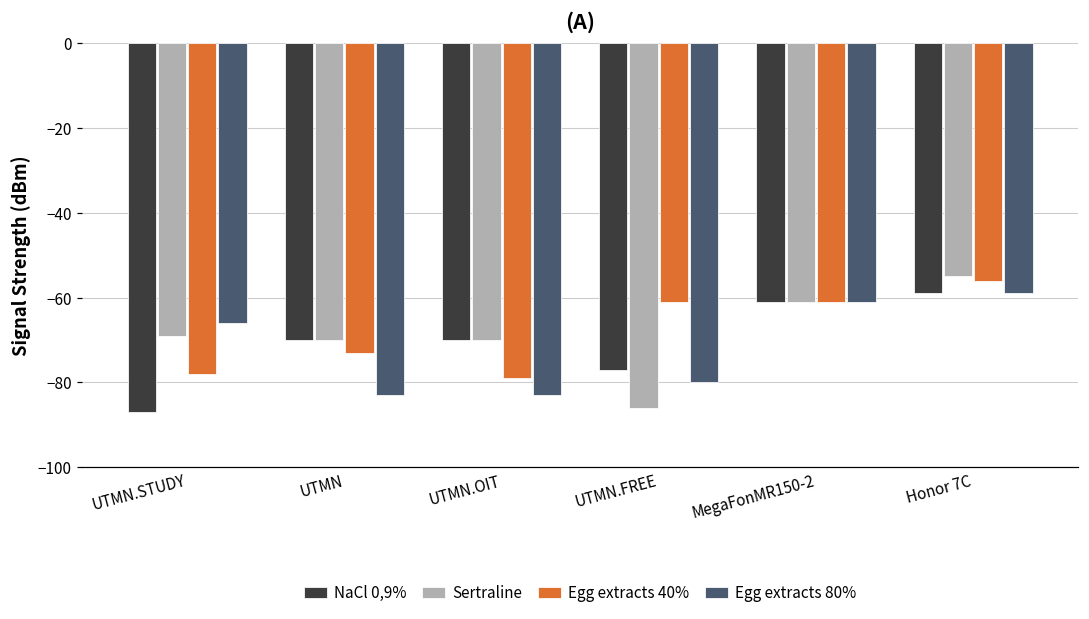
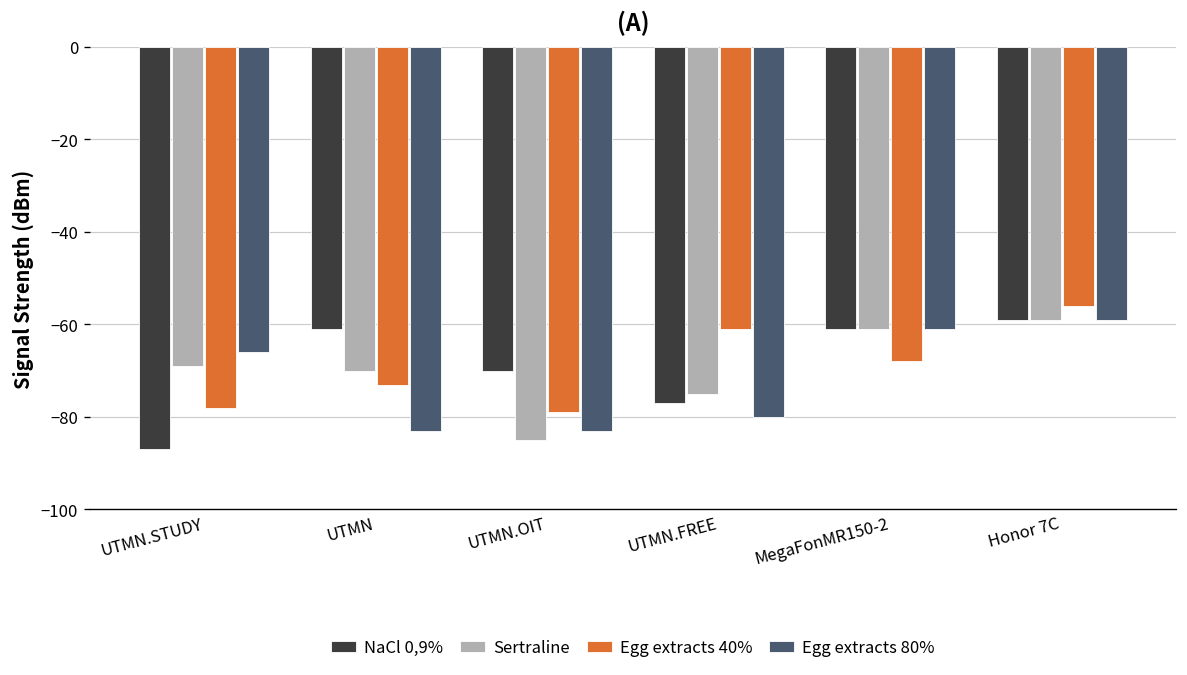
NaCl 0,9%, UTMN: -70 -> -61
Sertraline, UTMN.OIT: -70 -> -85
Sertraline, UTMN.FREE: -86 -> -75
Egg extracts 40%, MegaFonMR150-2: -61 -> -68
Sertraline, Honor 7C: -55 -> -59
